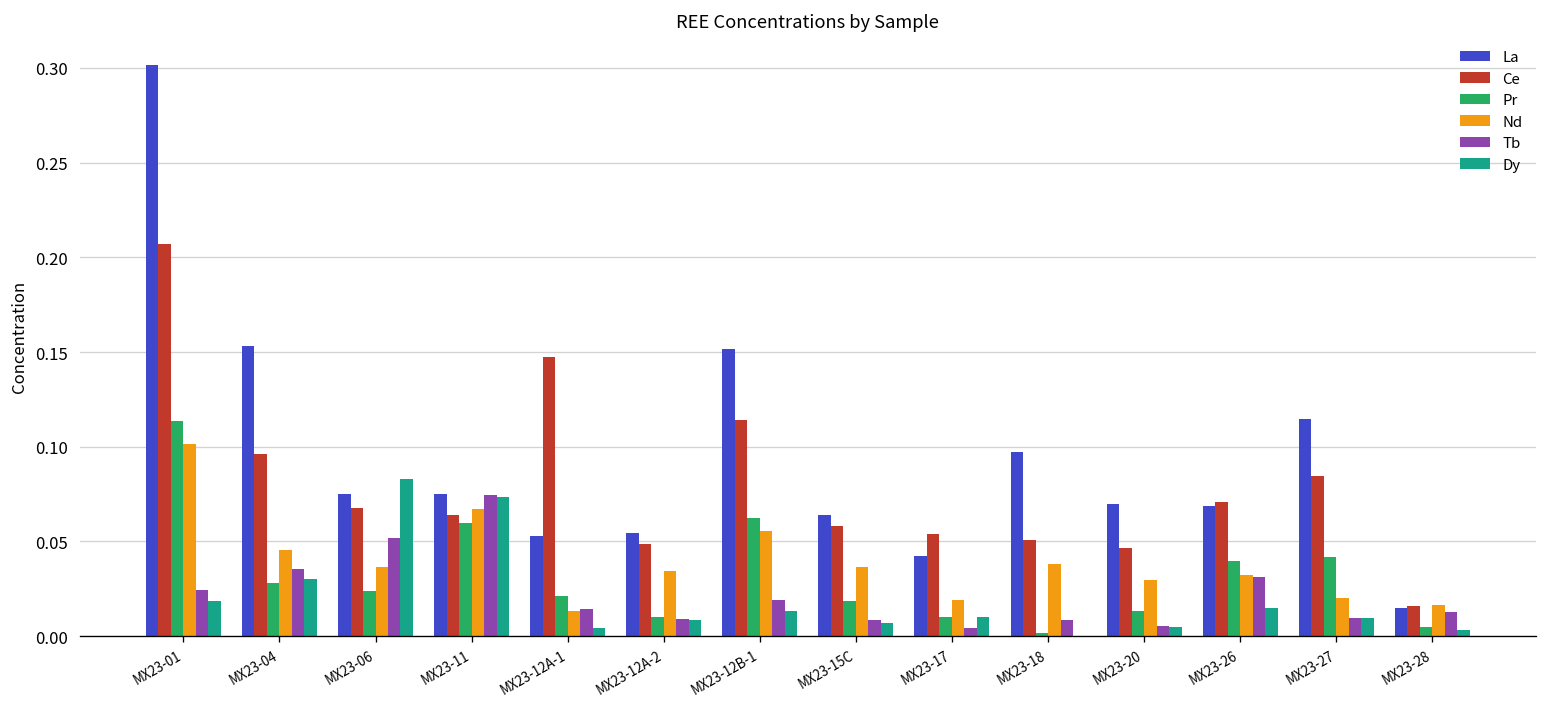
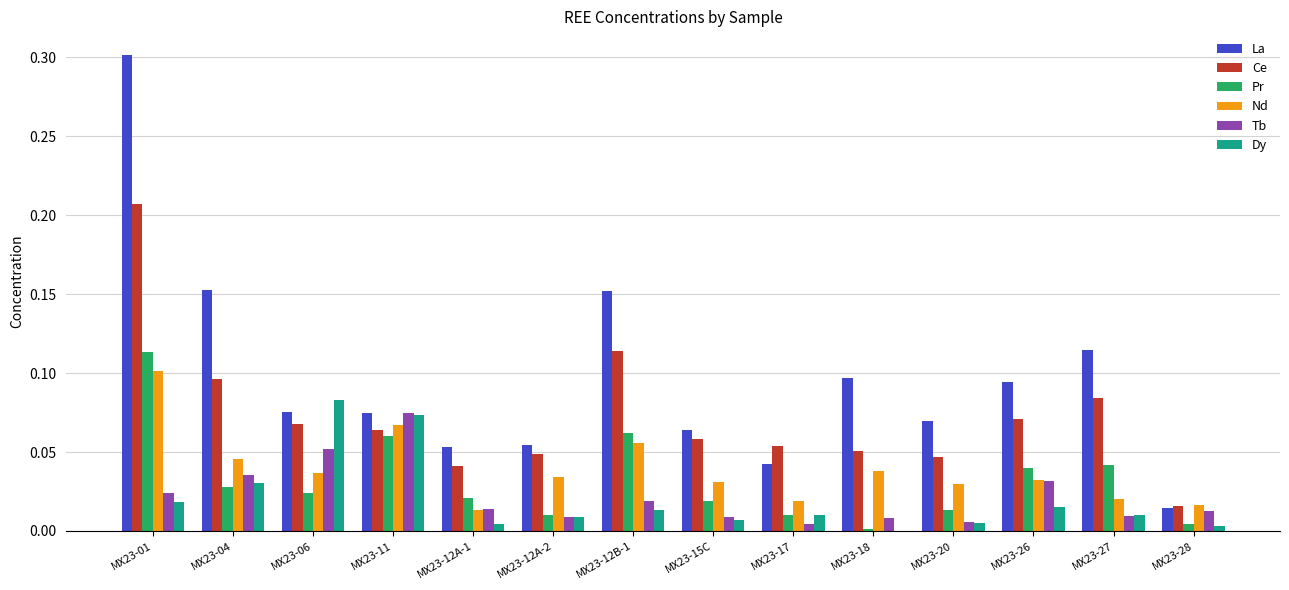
Ce, MX23-12A-1: 0.147 -> 0.041
Nd, MX23-15C: 0.036 -> 0.031
La, MX23-26: 0.069 -> 0.094
